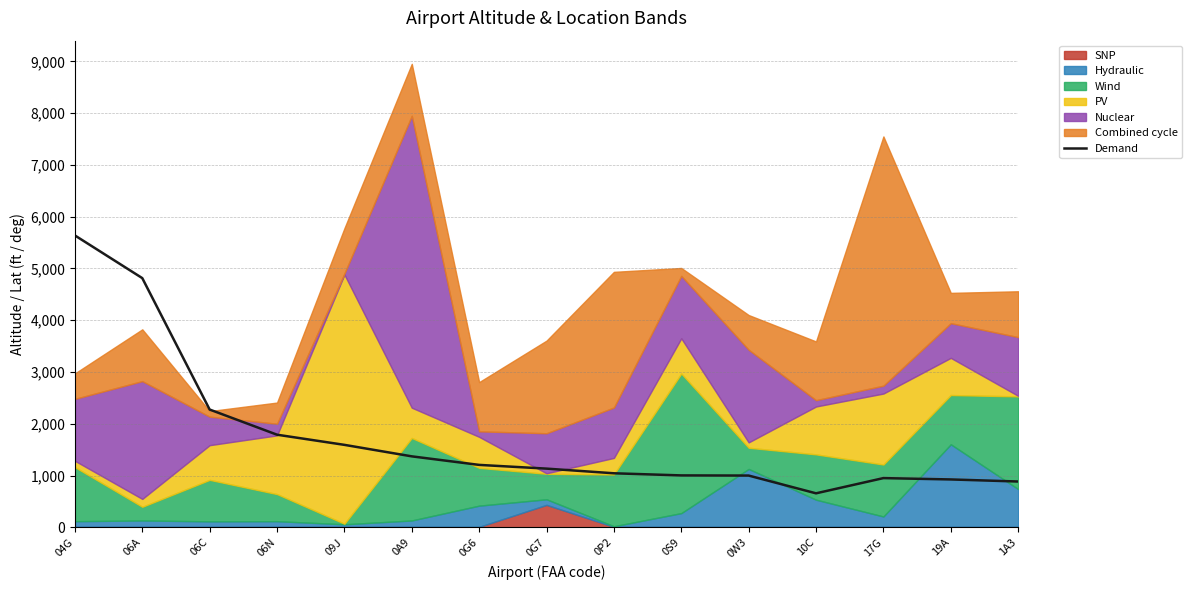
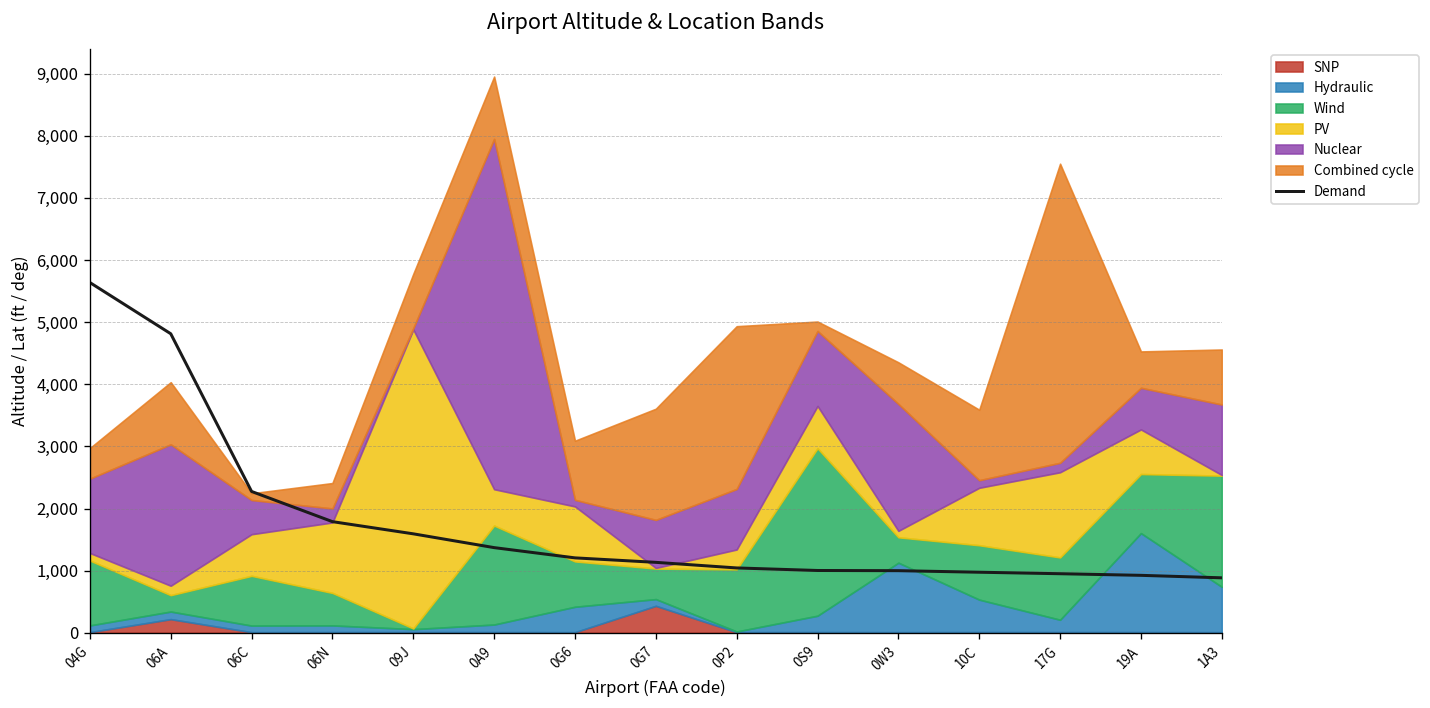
SNP, 06A: 0 -> 200
PV, 0G6: 600 -> 900
Nuclear, 0W3: 1,800 -> 2,000
Demand, 10C: 700 -> 1,000
